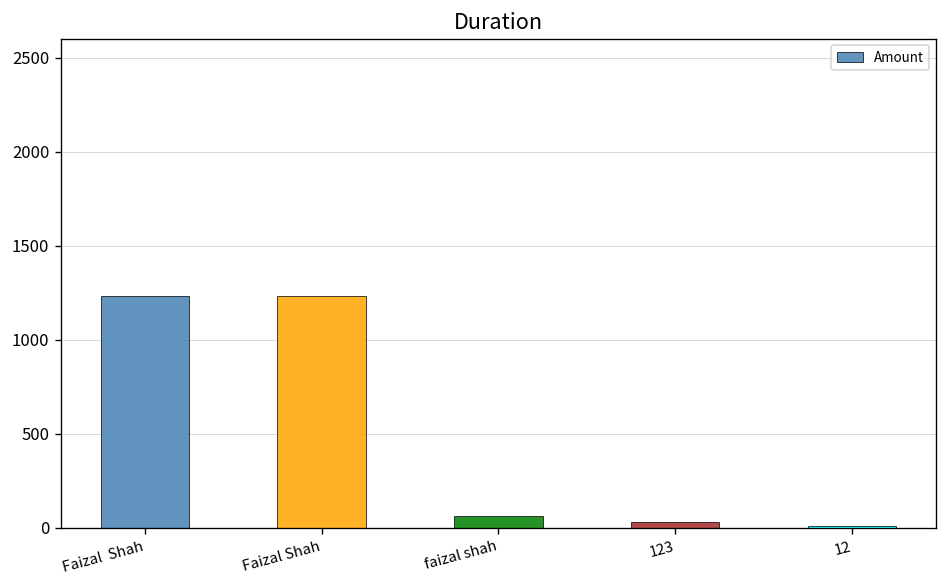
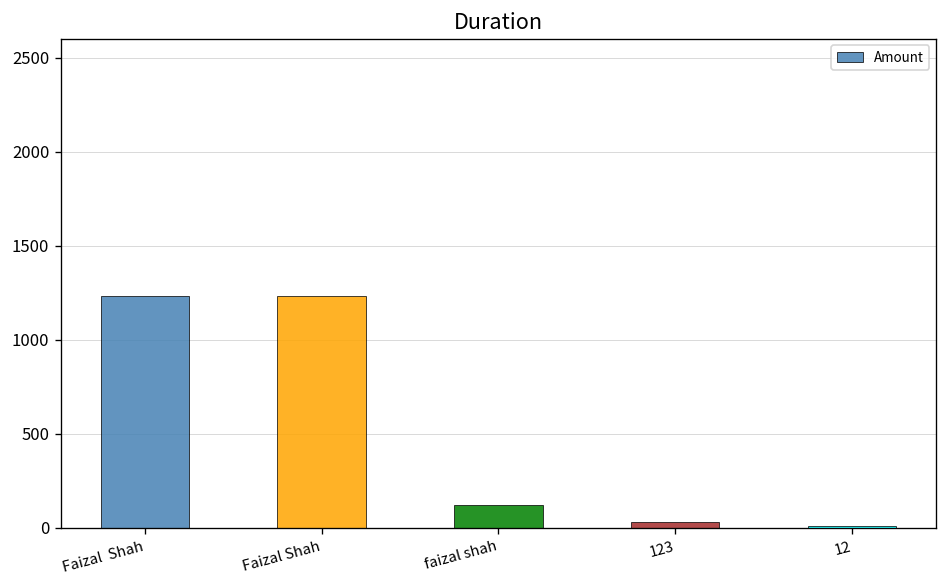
faizal shah: 70 -> 120
